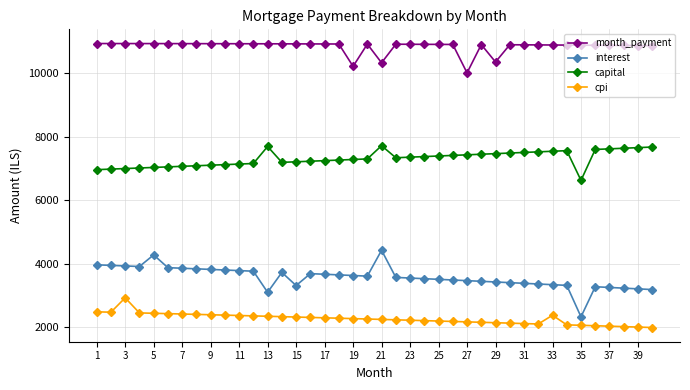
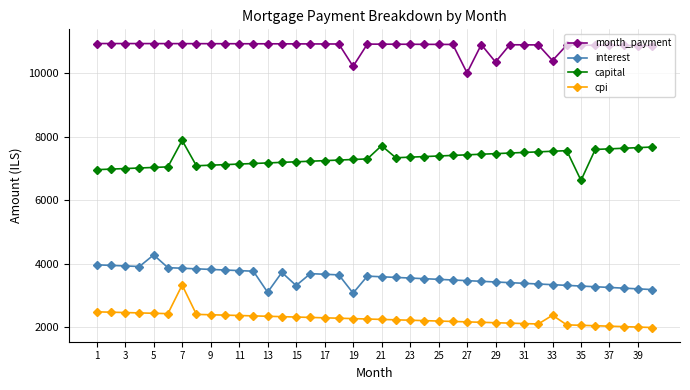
cpi, 3: 2900 -> 2500
capital, 7: 7100 -> 7900
cpi, 7: 2400 -> 3300
capital, 13: 7700 -> 7200
interest, 19: 3600 -> 3100
month_payment, 21: 10300 -> 10900
interest, 21: 4400 -> 3600
month_payment, 33: 10900 -> 10400
interest, 35: 2300 -> 3300
